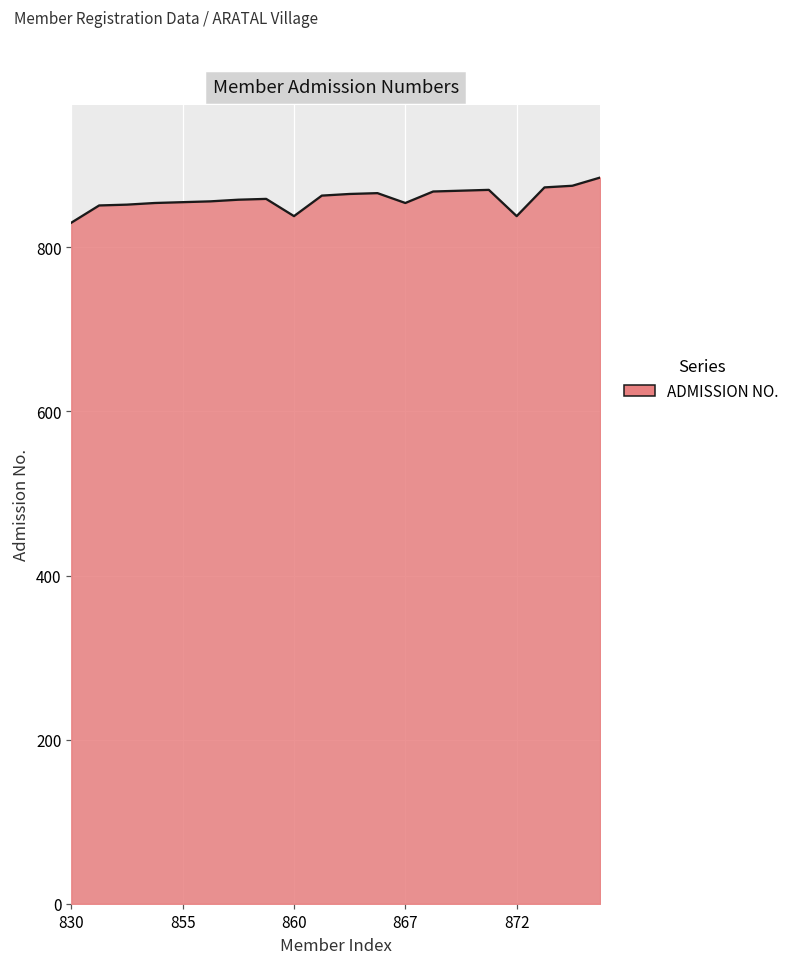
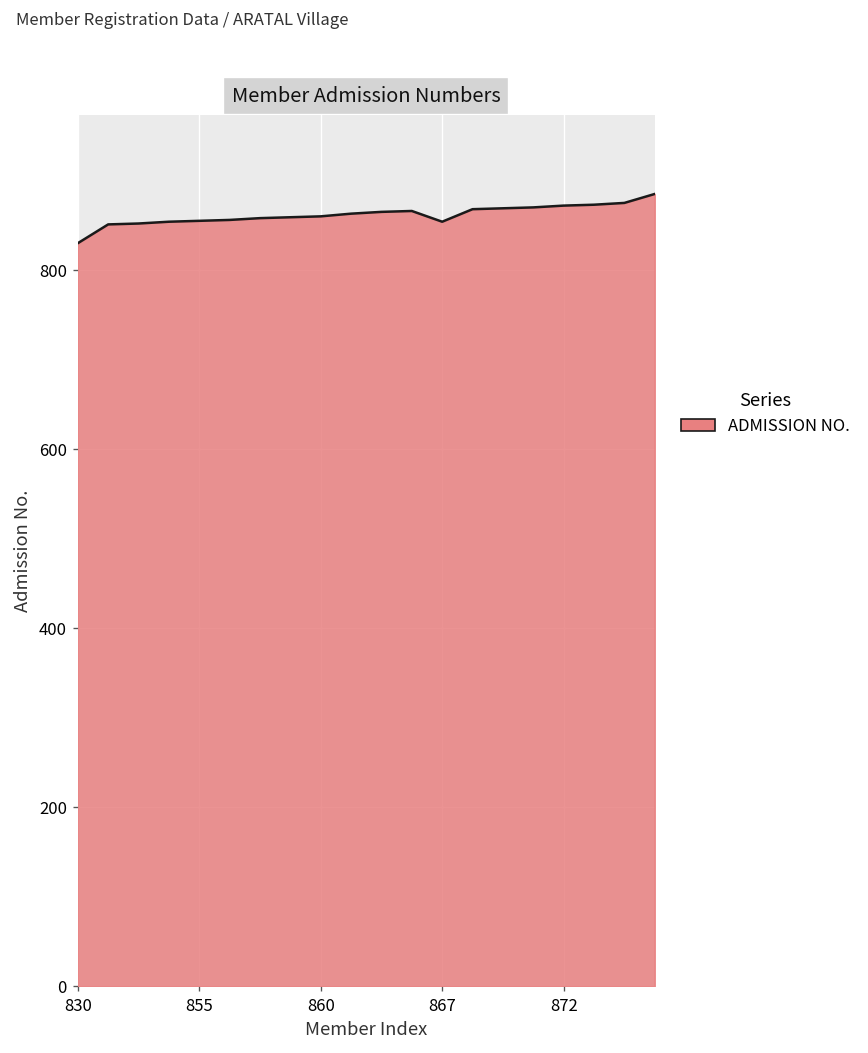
860: 840 -> 860
872: 840 -> 870
